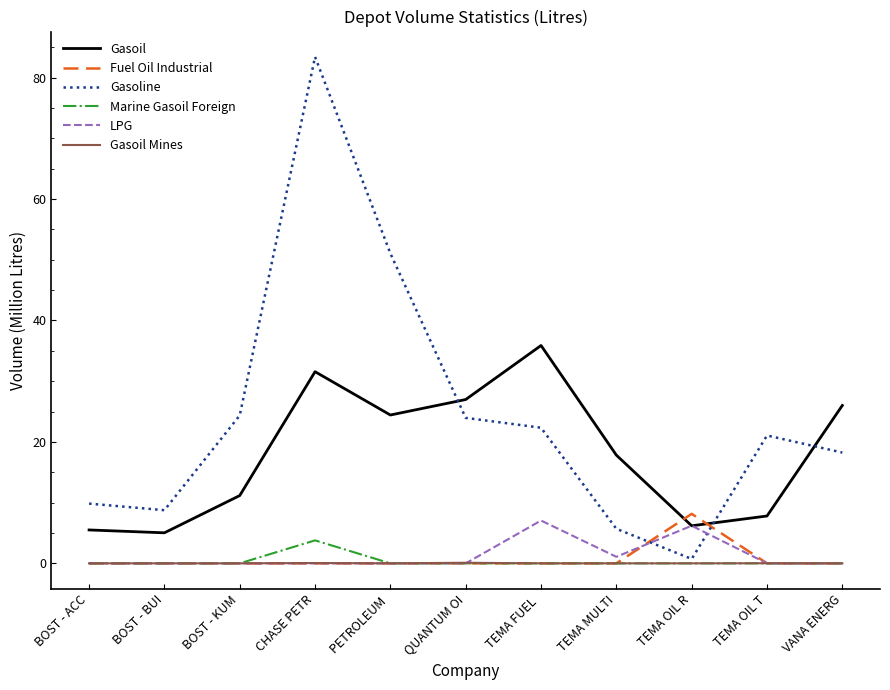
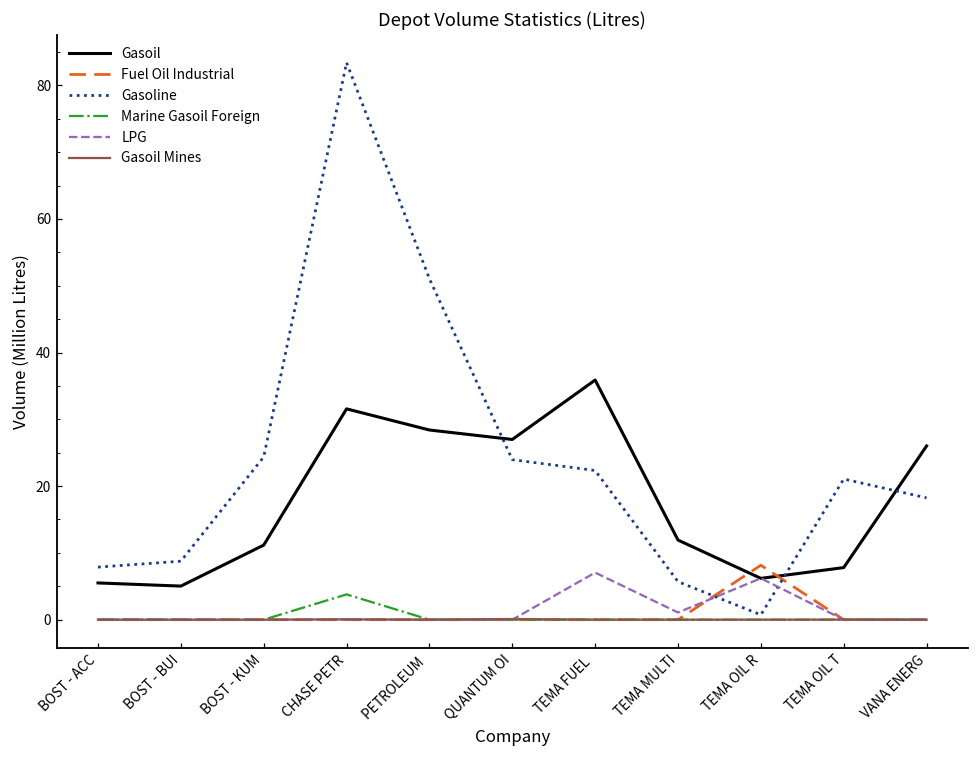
Gasoline, BOST - ACC: 10 -> 8
Gasoil, PETROLEUM: 24 -> 28
Gasoil, TEMA MULTI: 18 -> 12
